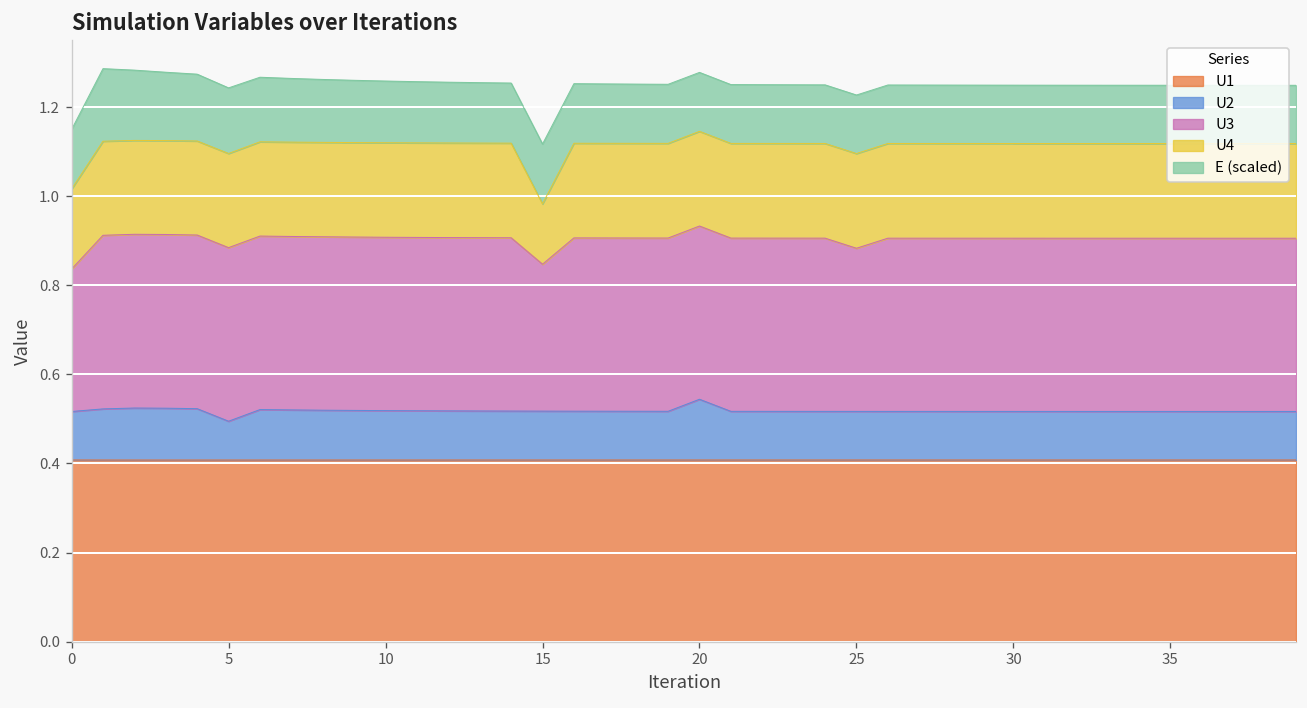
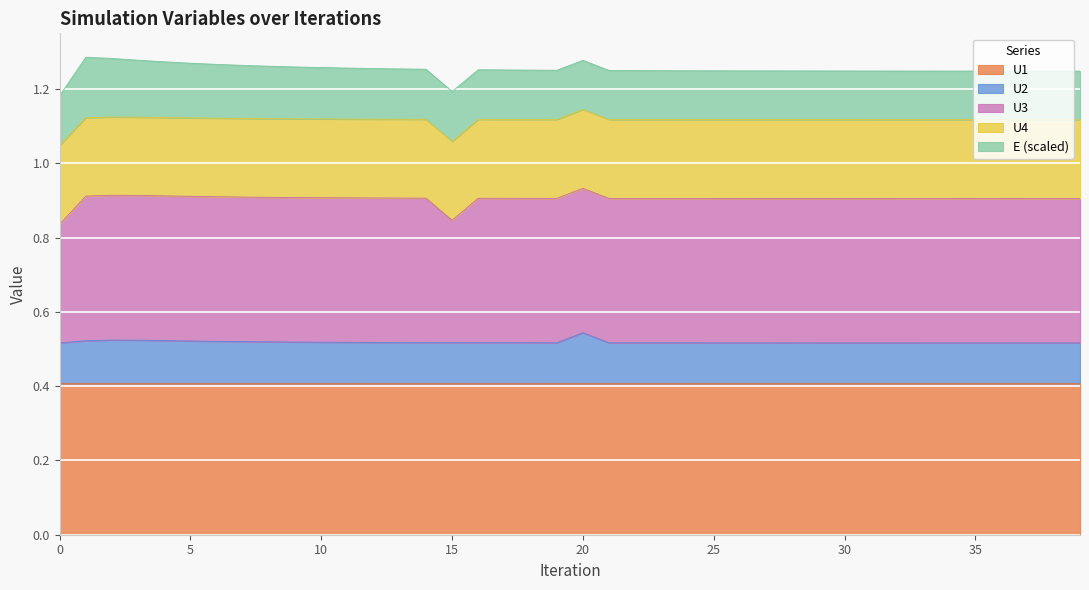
U4, 0: 0.18 -> 0.21
U2, 5: 0.09 -> 0.11
U4, 15: 0.14 -> 0.21
U3, 25: 0.37 -> 0.39
